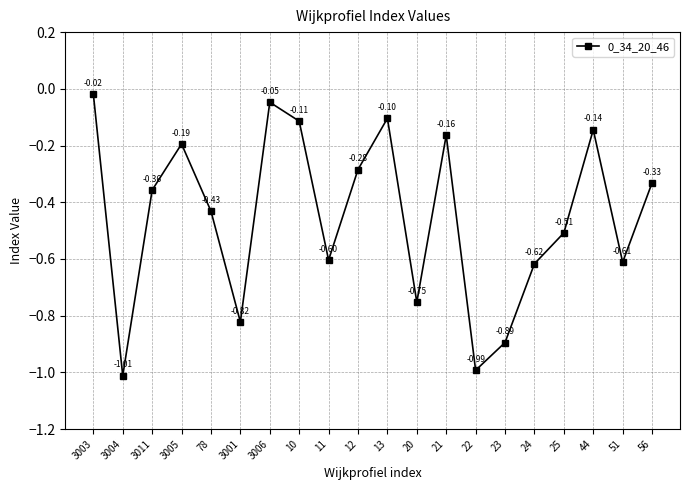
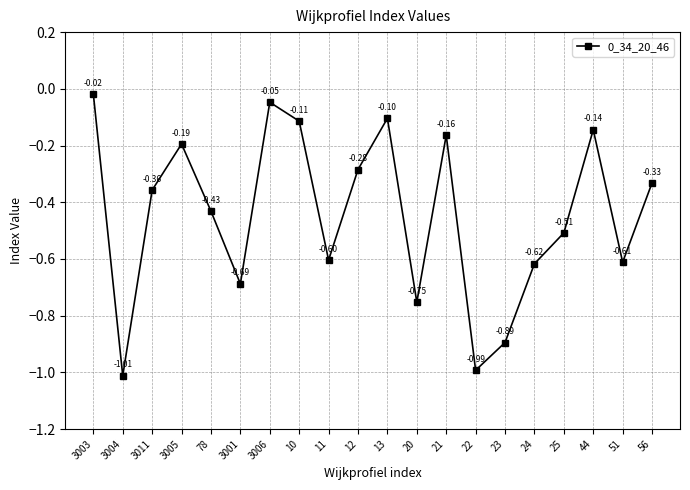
3001: -0.82 -> -0.69
